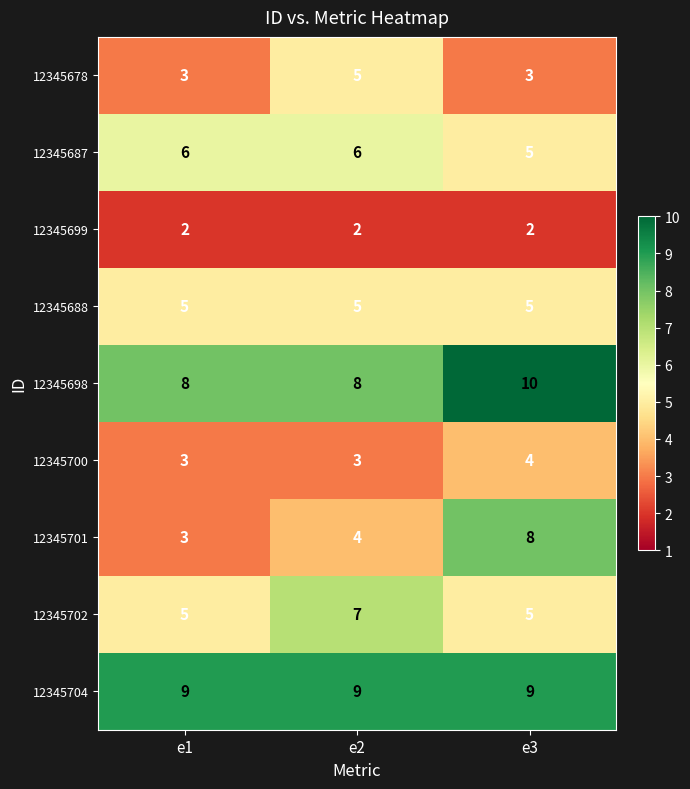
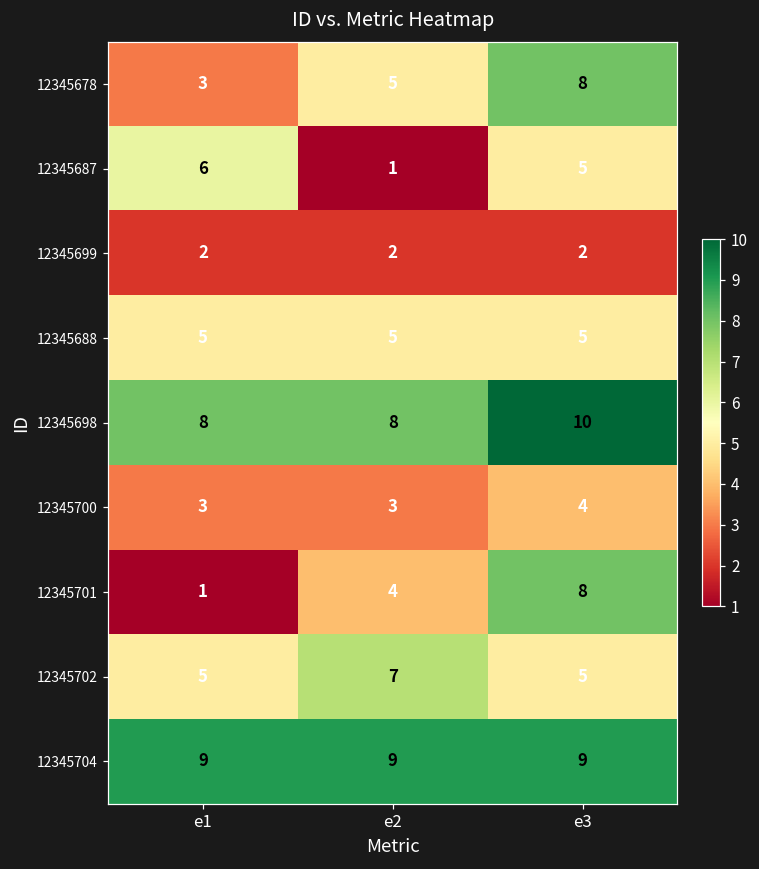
12345678, e3: 3 -> 8
12345687, e2: 6 -> 1
12345701, e1: 3 -> 1
